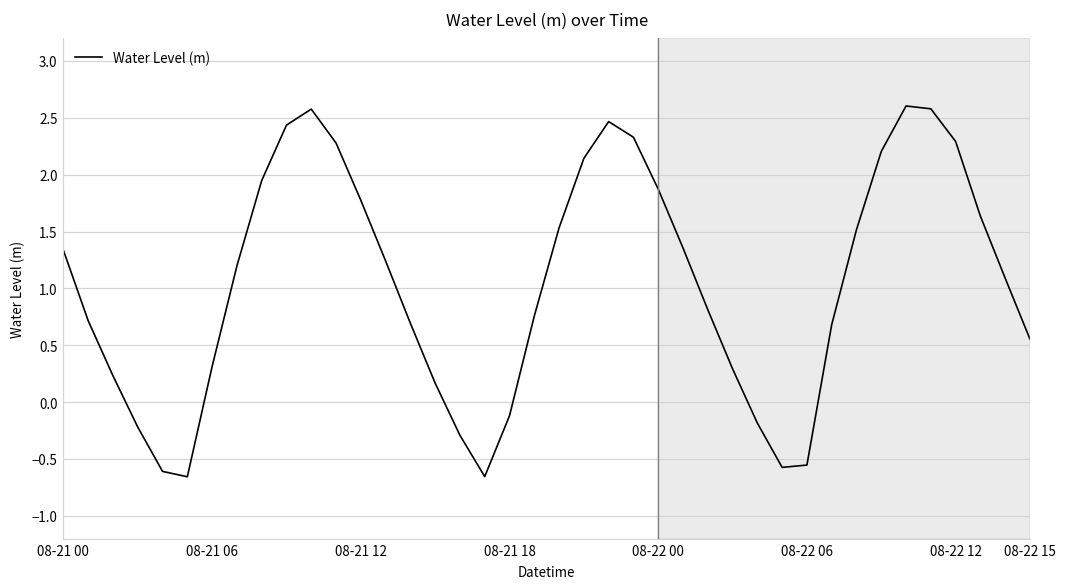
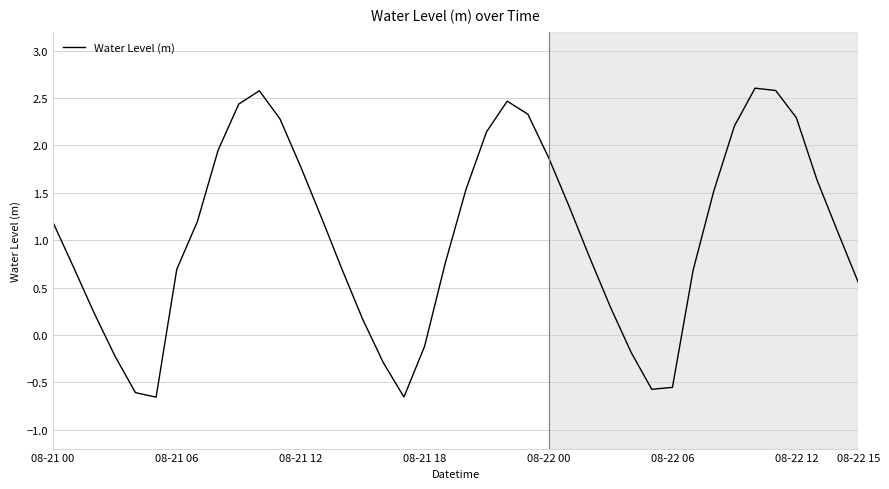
08-21 00: 1.3 -> 1.2
08-21 06: 0.3 -> 0.7
